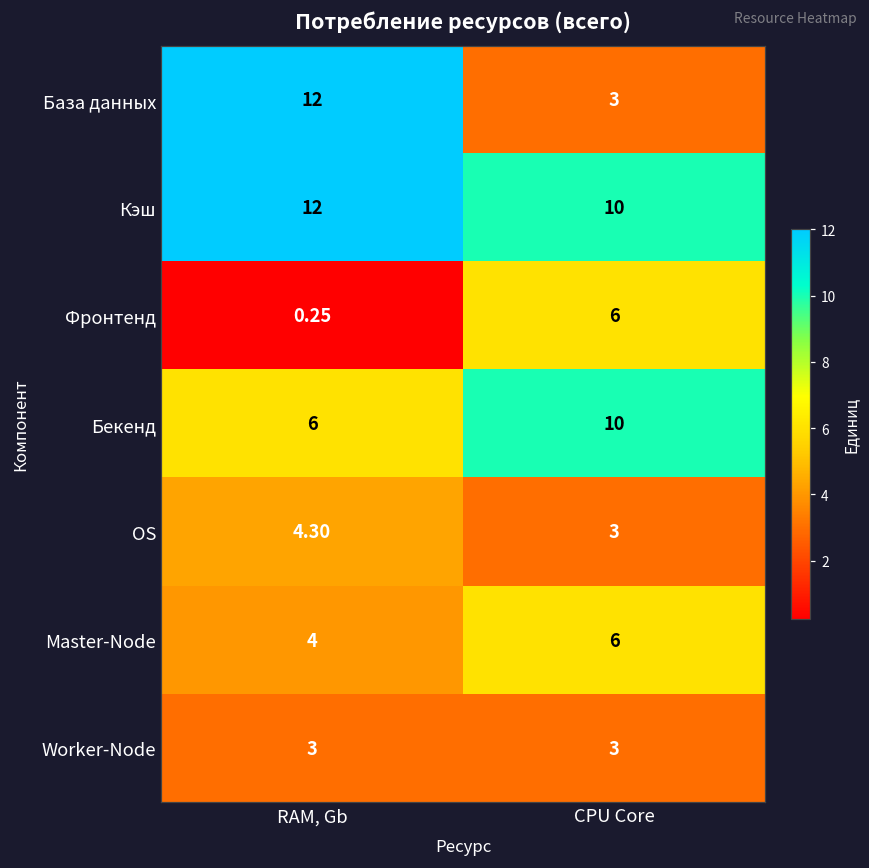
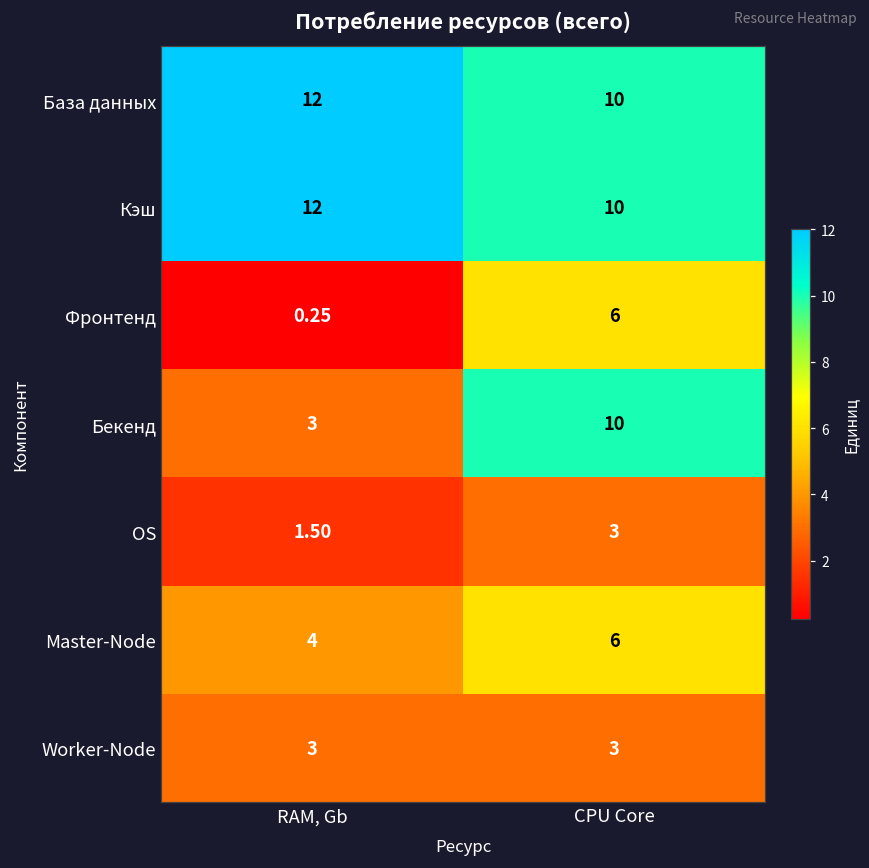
База данных, CPU Core: 3 -> 10
Бекенд, RAM, Gb: 6 -> 3
OS, RAM, Gb: 4.30 -> 1.50
